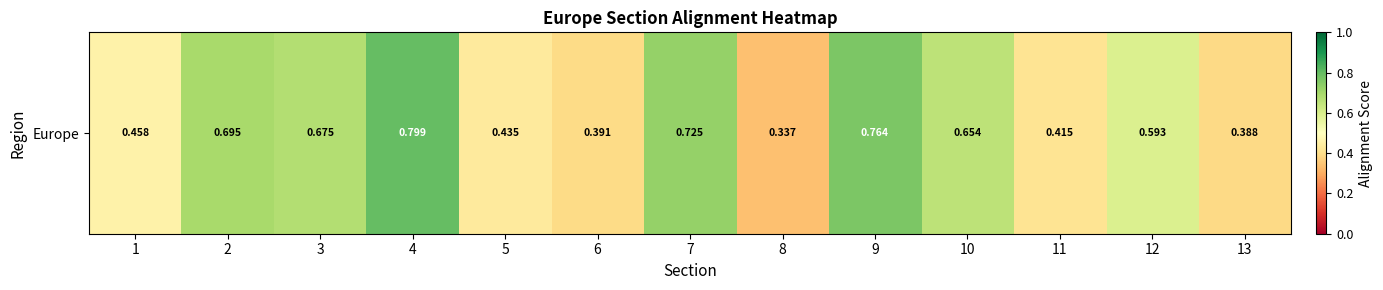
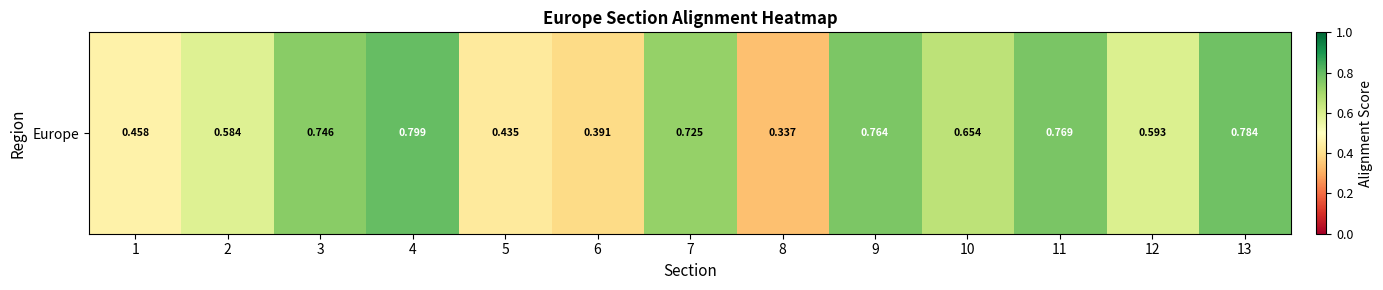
Europe, 2: 0.695 -> 0.584
Europe, 3: 0.675 -> 0.746
Europe, 11: 0.415 -> 0.769
Europe, 13: 0.388 -> 0.784
